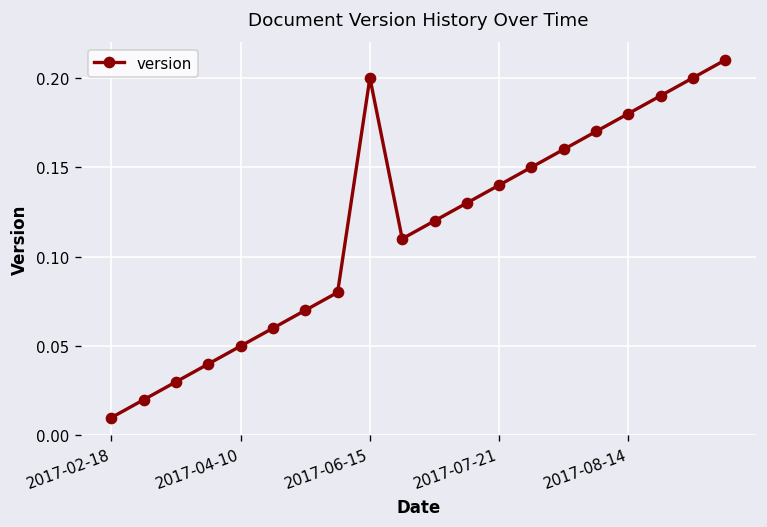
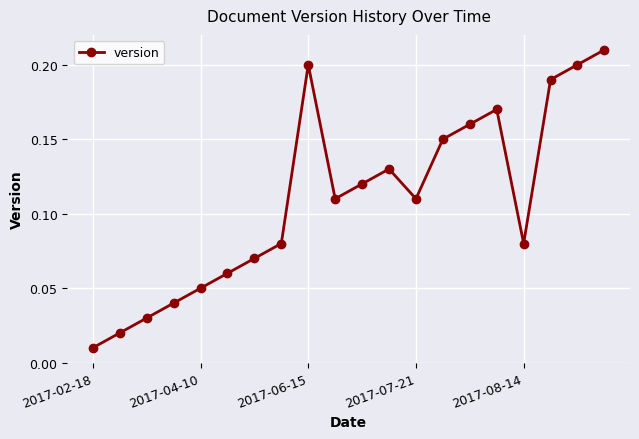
2017-07-21: 0.14 -> 0.11
2017-08-14: 0.18 -> 0.08
